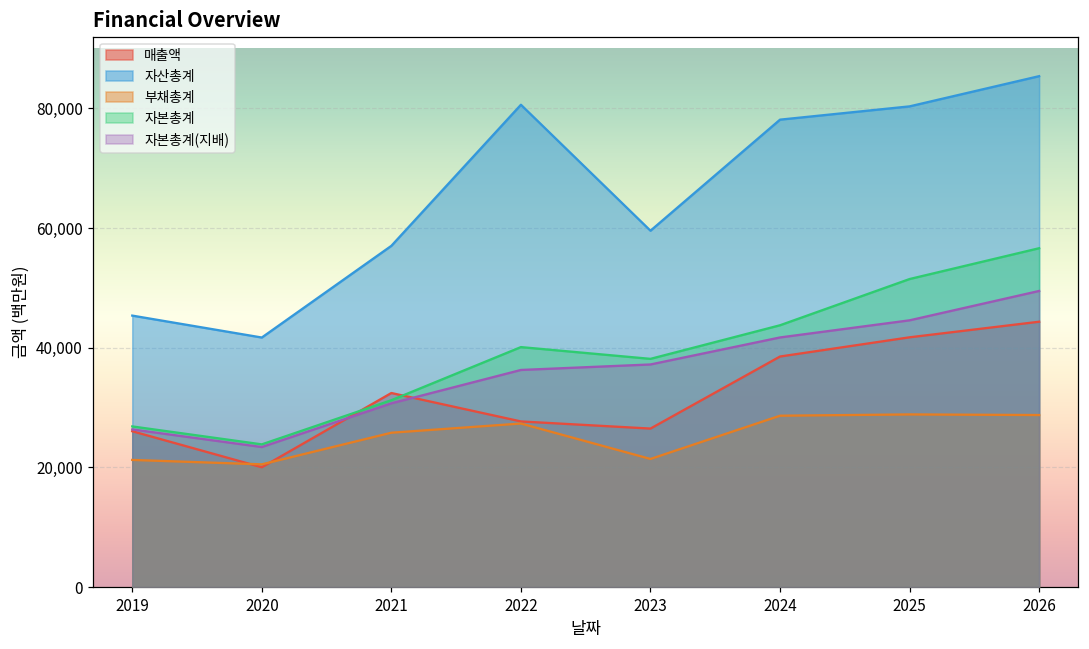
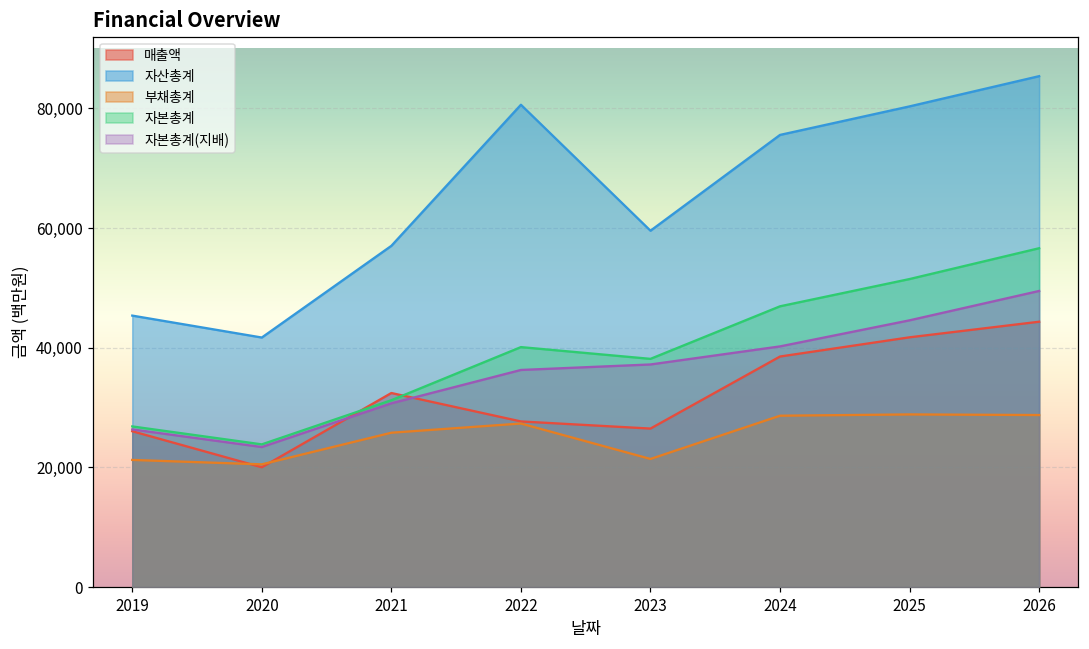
자산총계, 2024: 78,000 -> 76,000
자본총계, 2024: 44,000 -> 47,000
자본총계(지배), 2024: 42,000 -> 40,000
